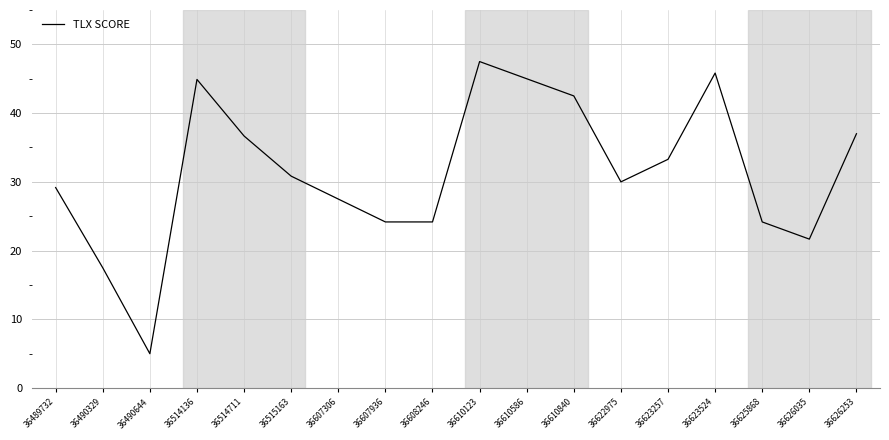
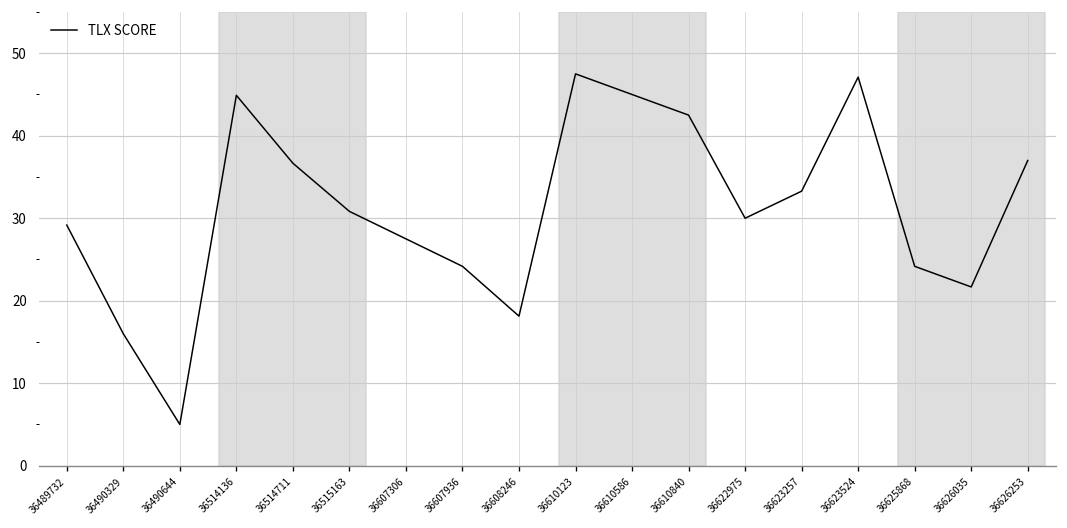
36490329: 18 -> 16
36608246: 24 -> 18
36623524: 46 -> 47
